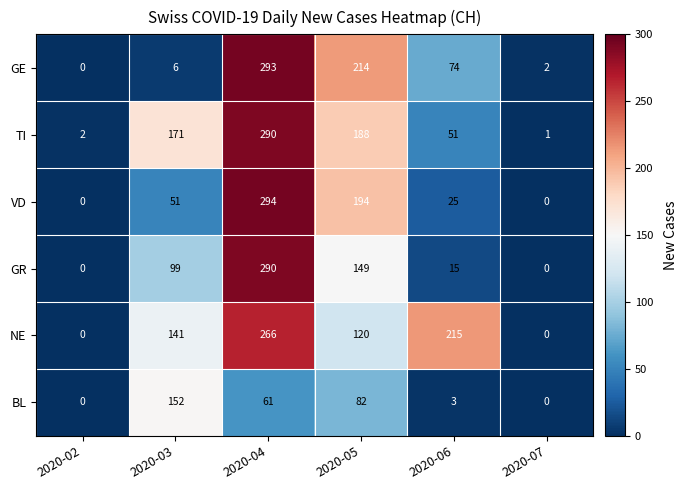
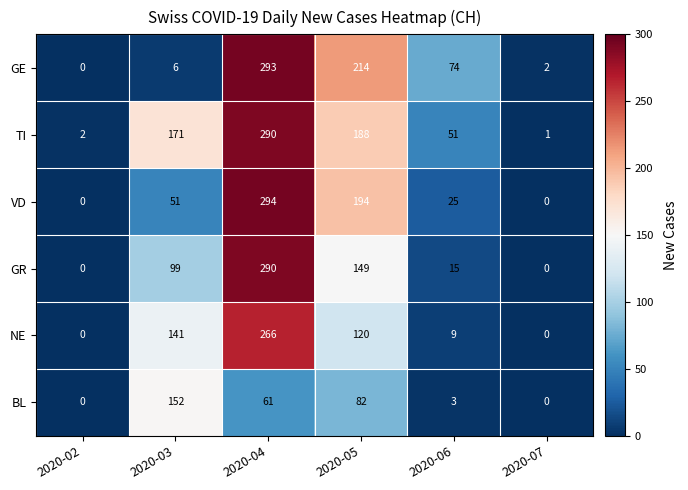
NE, 2020-06: 215 -> 9
